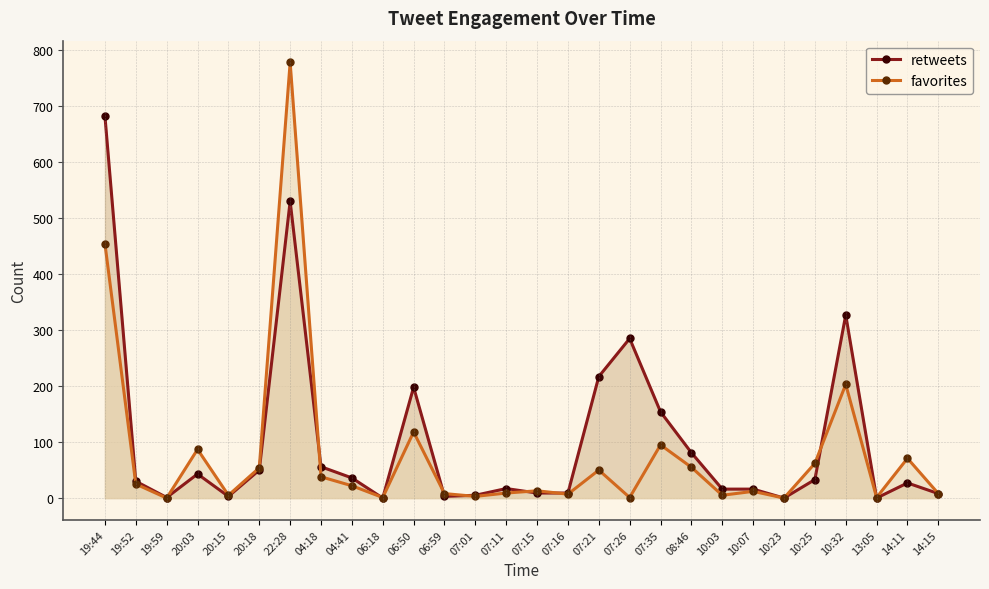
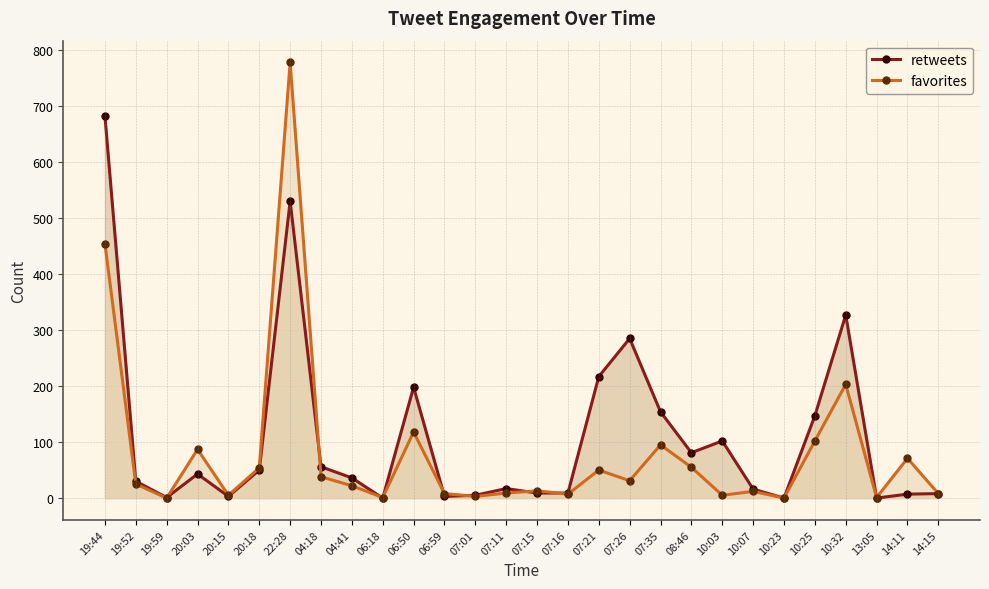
favorites, 07:26: 0 -> 30
retweets, 10:03: 20 -> 100
retweets, 10:25: 30 -> 150
favorites, 10:25: 60 -> 100
retweets, 14:11: 30 -> 10
